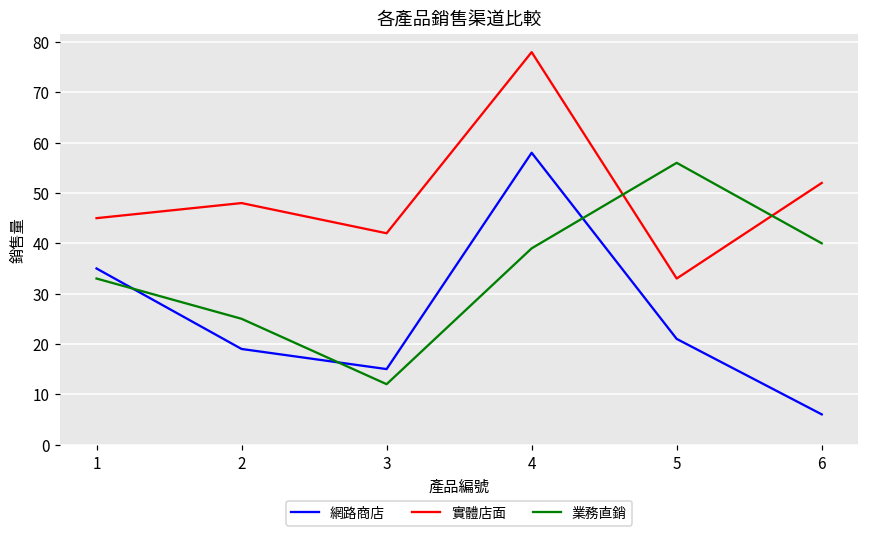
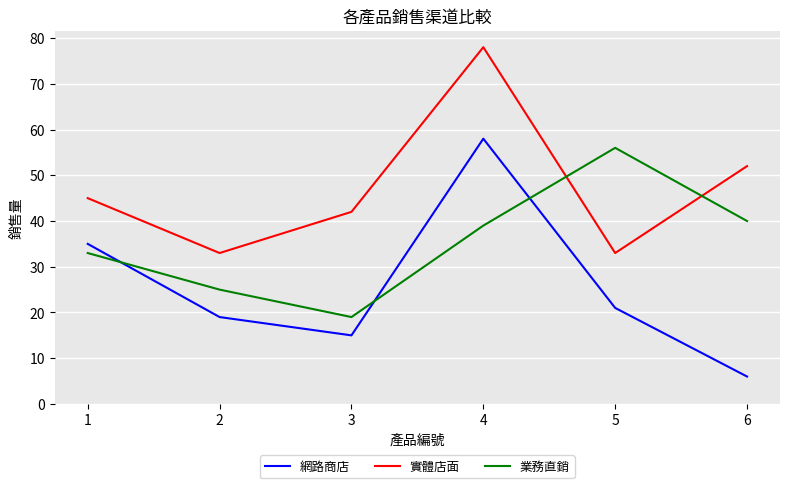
實體店面, 2: 48 -> 33
業務直銷, 3: 12 -> 19
